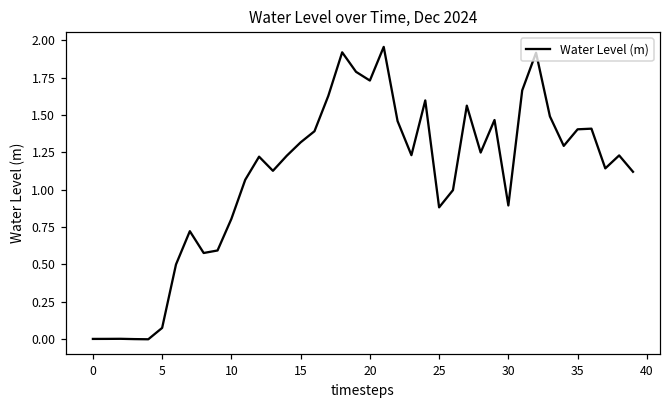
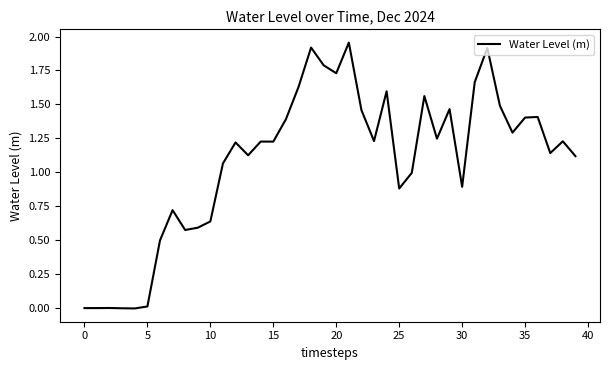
5: 0.08 -> 0.01
10: 0.80 -> 0.64
15: 1.32 -> 1.23
